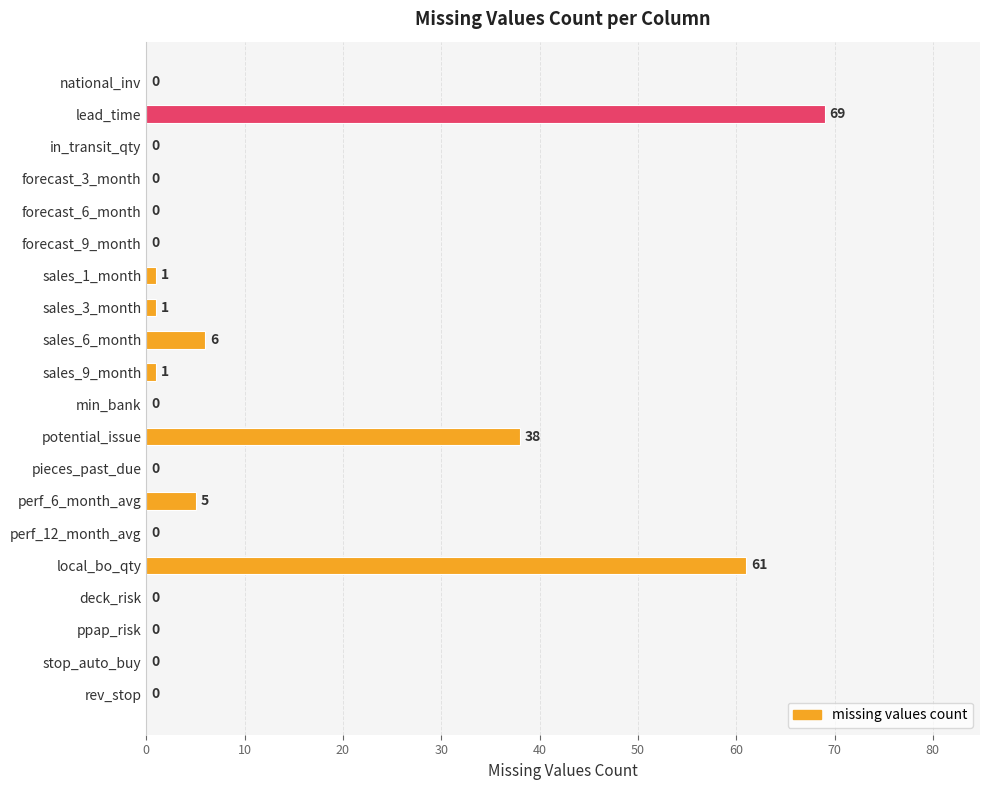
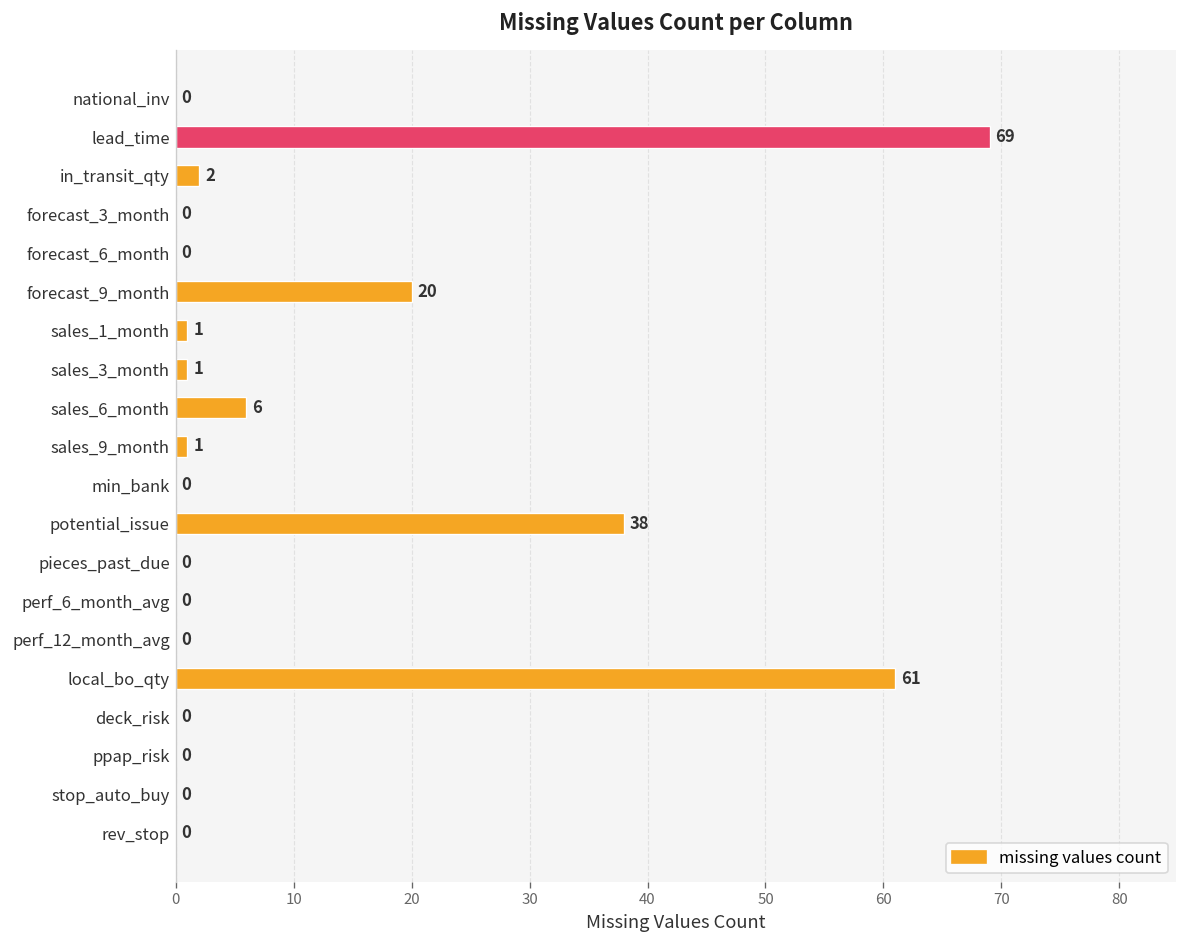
in_transit_qty: 0 -> 2
forecast_9_month: 0 -> 20
perf_6_month_avg: 5 -> 0
